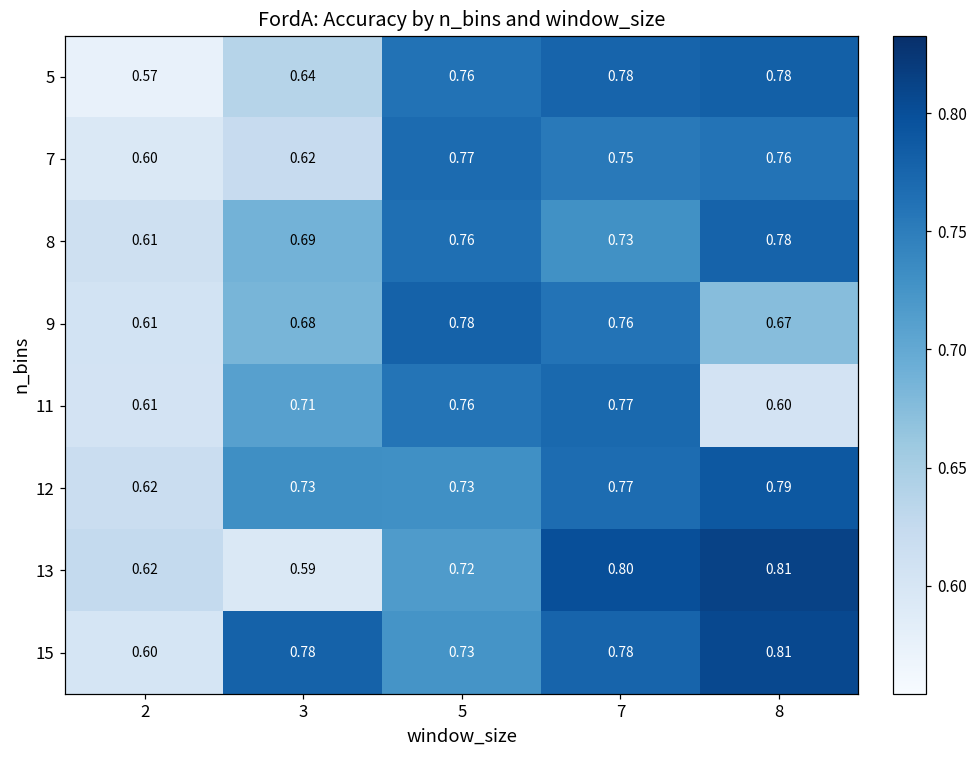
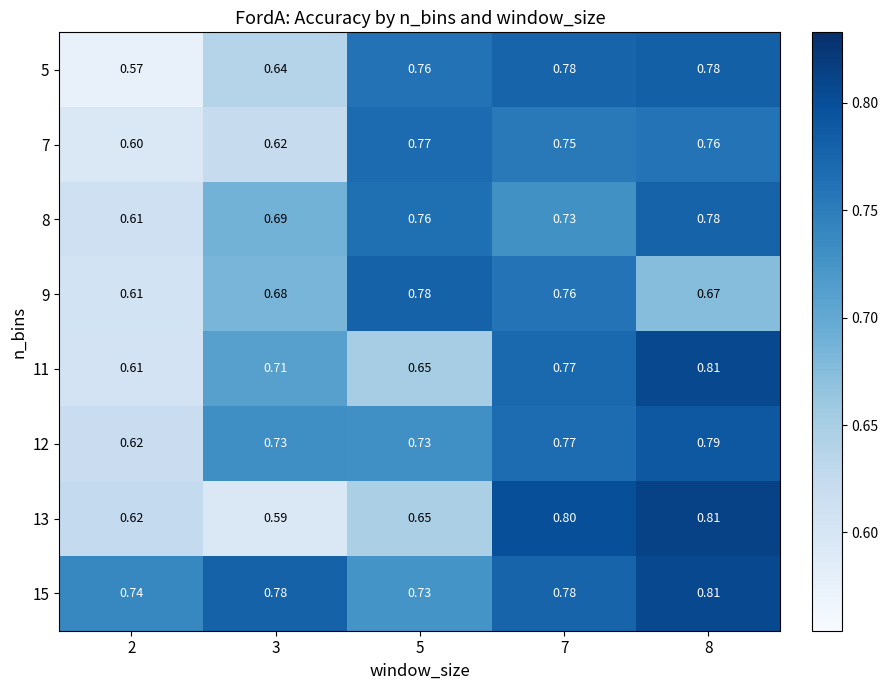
11, 5: 0.76 -> 0.65
11, 8: 0.60 -> 0.81
13, 5: 0.72 -> 0.65
15, 2: 0.60 -> 0.74
